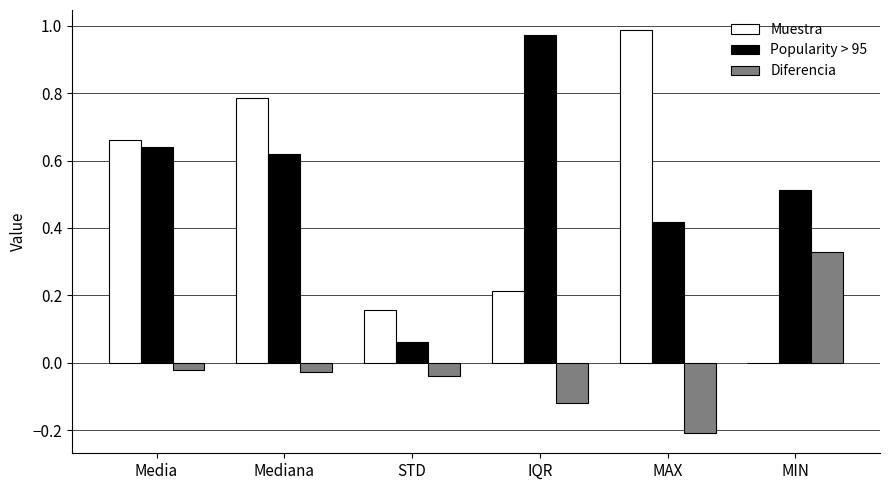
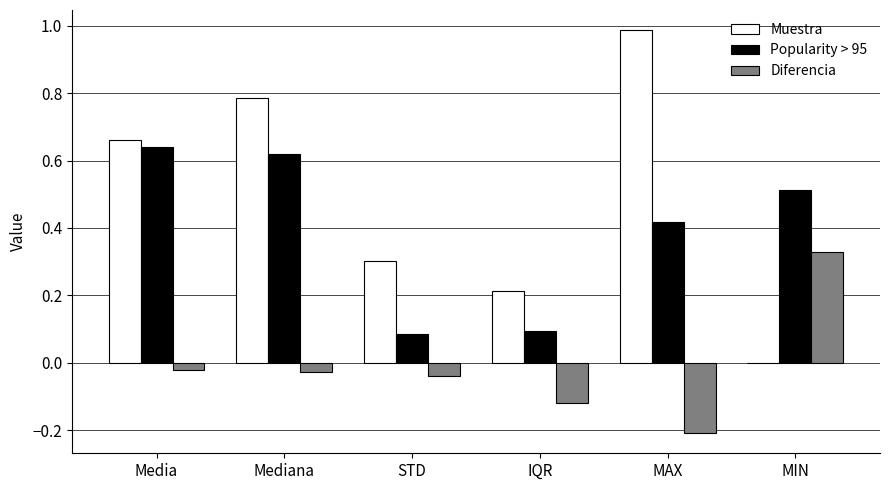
Muestra, STD: 0.16 -> 0.30
Popularity > 95, STD: 0.06 -> 0.09
Popularity > 95, IQR: 0.97 -> 0.09
